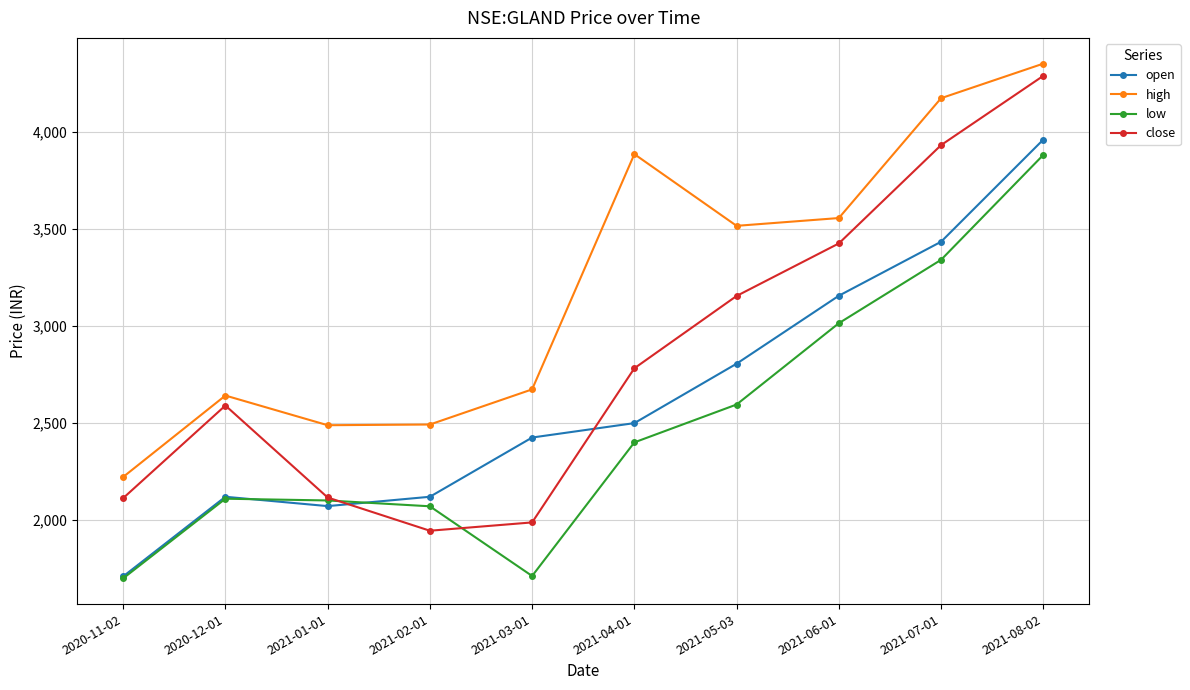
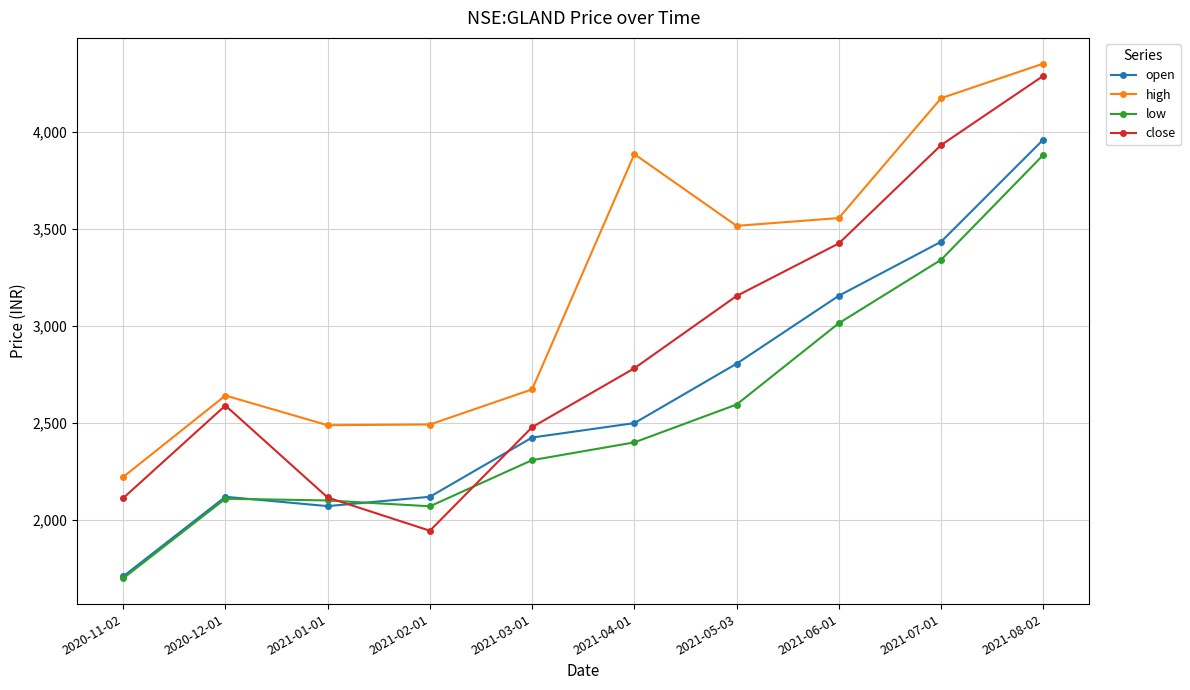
low, 2021-03-01: 1,710 -> 2,310
close, 2021-03-01: 1,990 -> 2,480
